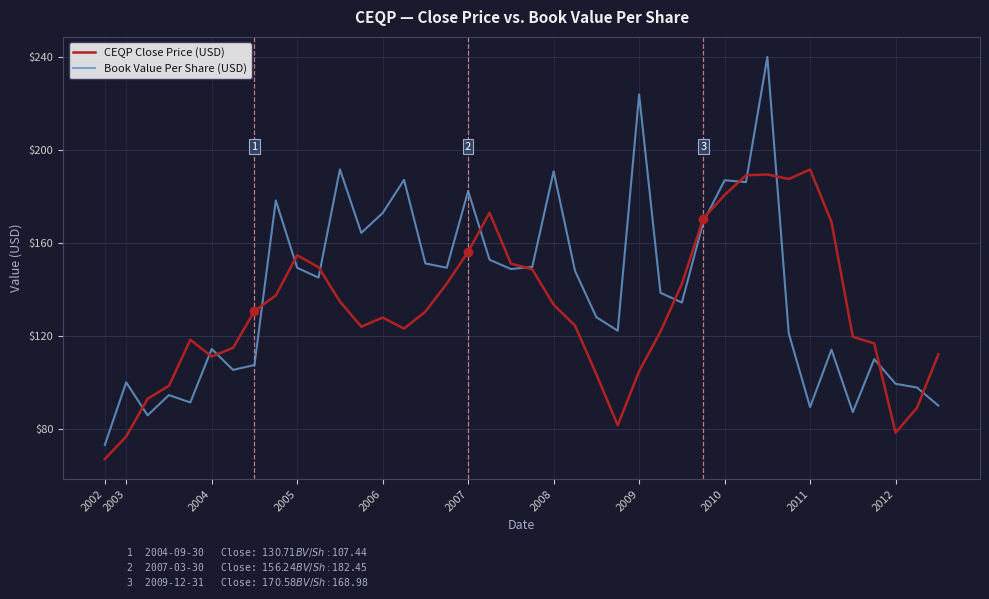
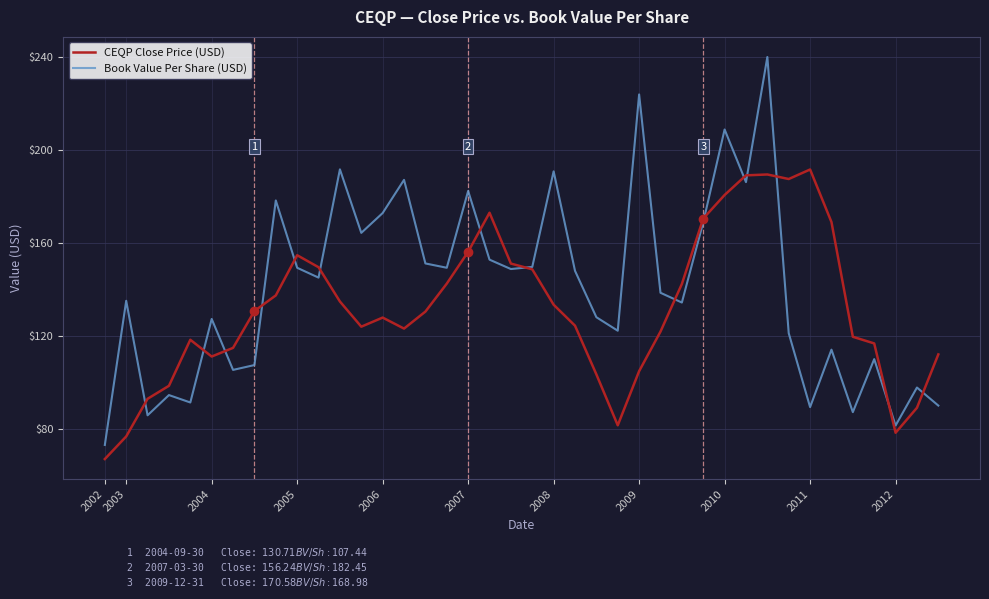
Book Value Per Share (USD), 2003: $100 -> $135
Book Value Per Share (USD), 2004: $114 -> $127
Book Value Per Share (USD), 2010: $187 -> $209
Book Value Per Share (USD), 2012: $99 -> $81
